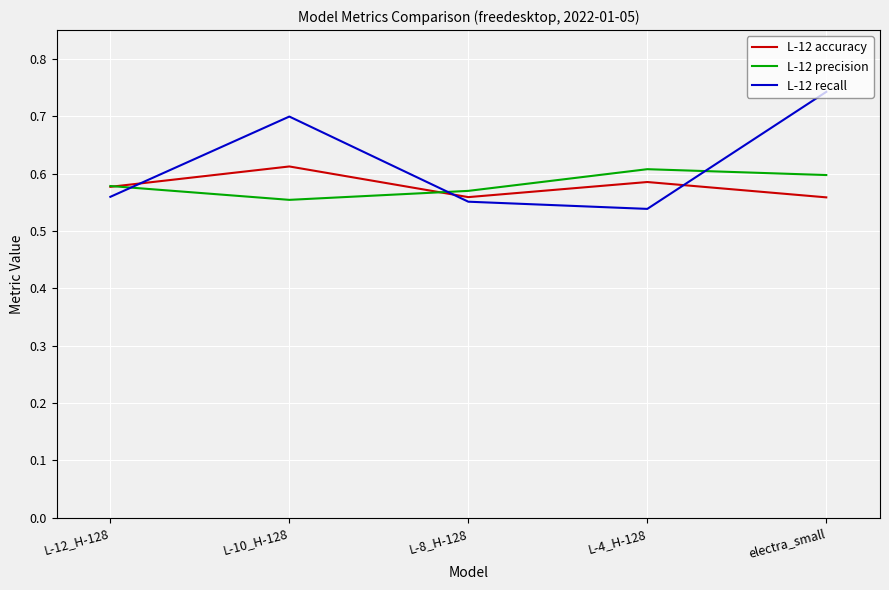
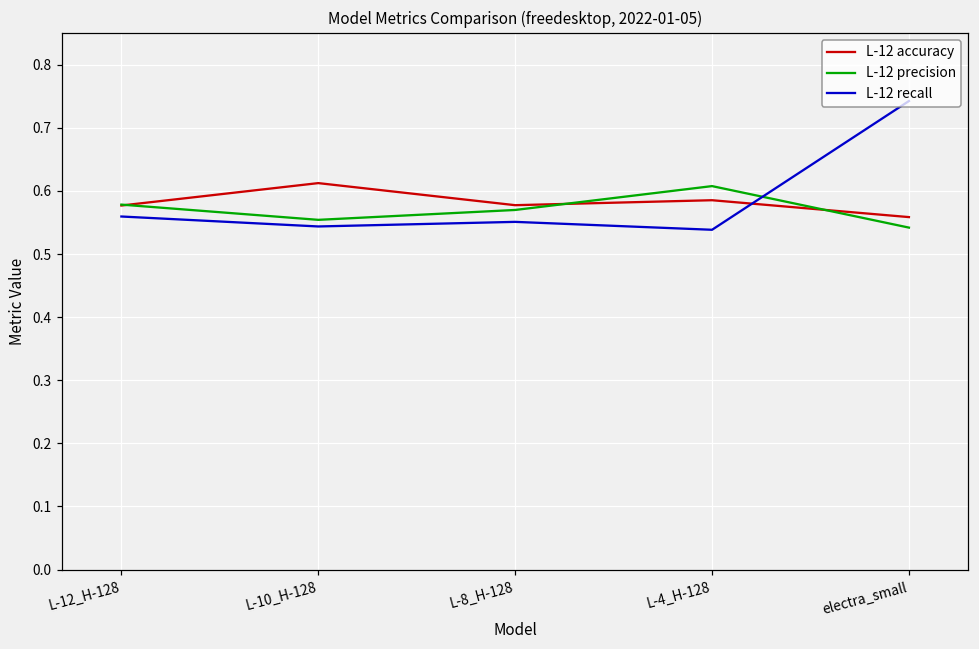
L-12 recall, L-10_H-128: 0.70 -> 0.54
L-12 accuracy, L-8_H-128: 0.56 -> 0.58
L-12 precision, electra_small: 0.60 -> 0.54
